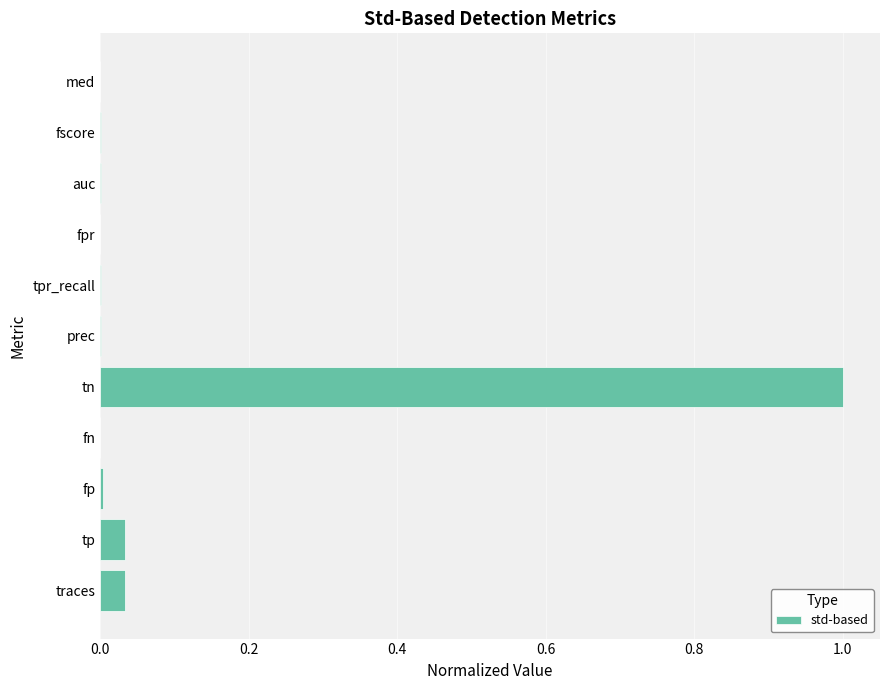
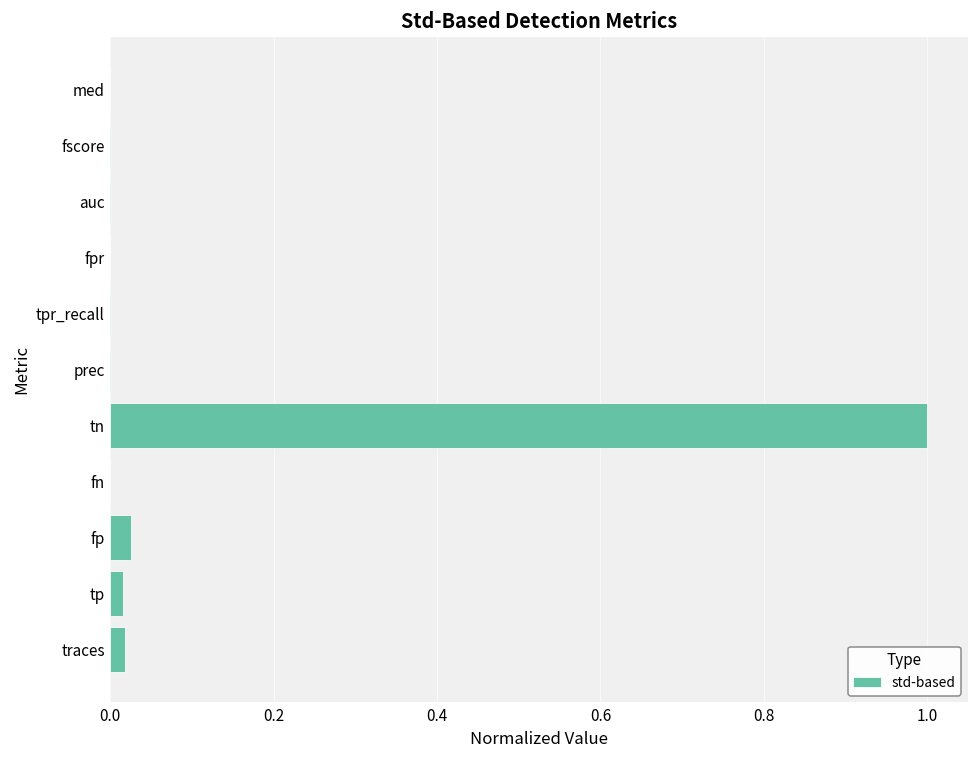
fp: 0.00 -> 0.02
tp: 0.03 -> 0.02
traces: 0.03 -> 0.02
